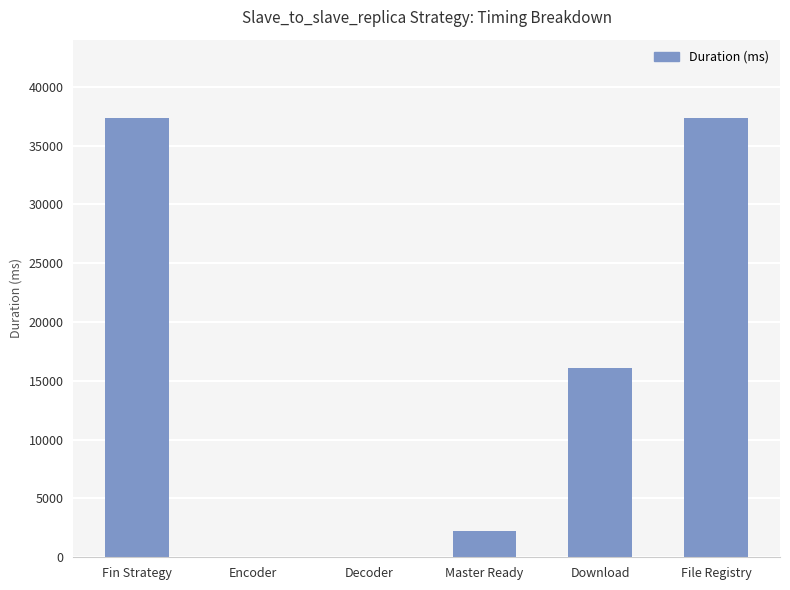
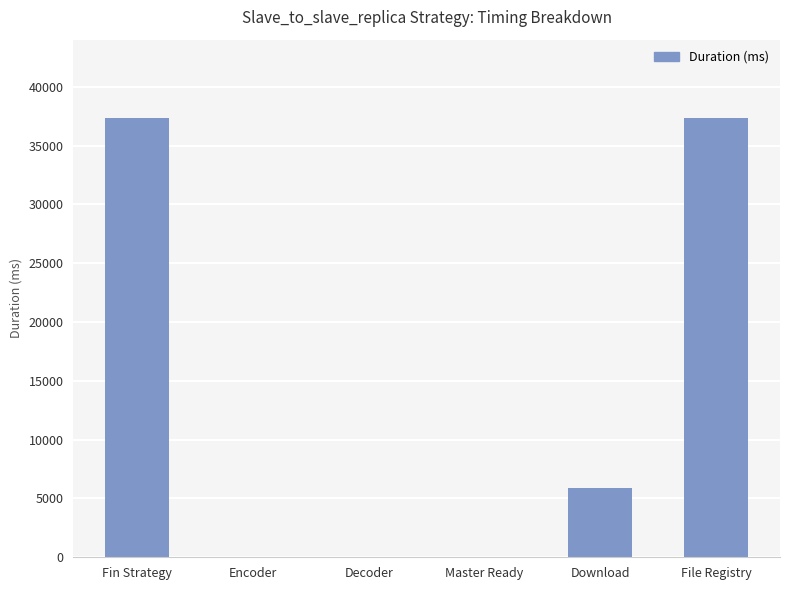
Master Ready: 2200 -> 0
Download: 16100 -> 5900
